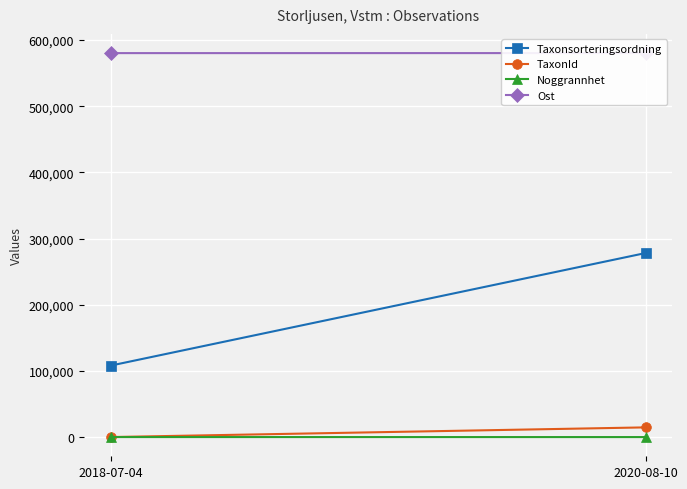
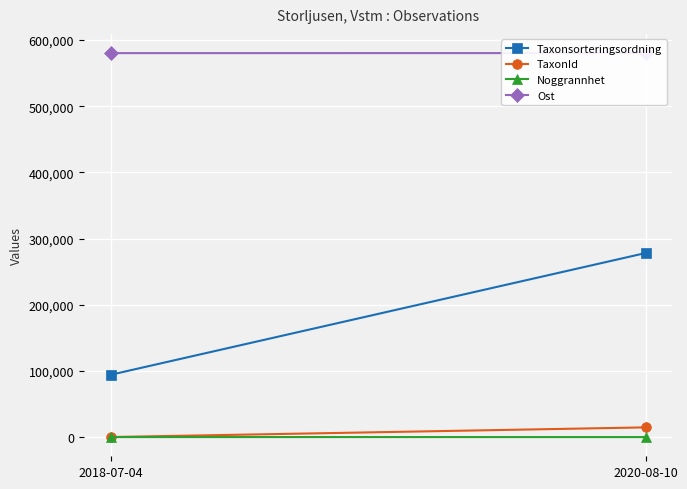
Taxonsorteringsordning, 2018-07-04: 110,000 -> 90,000
